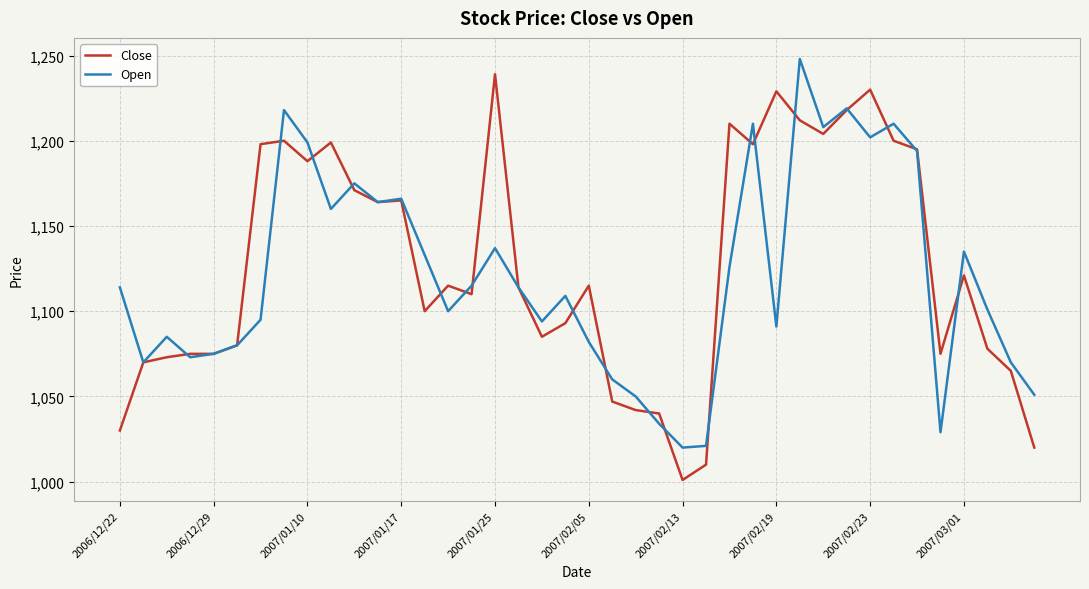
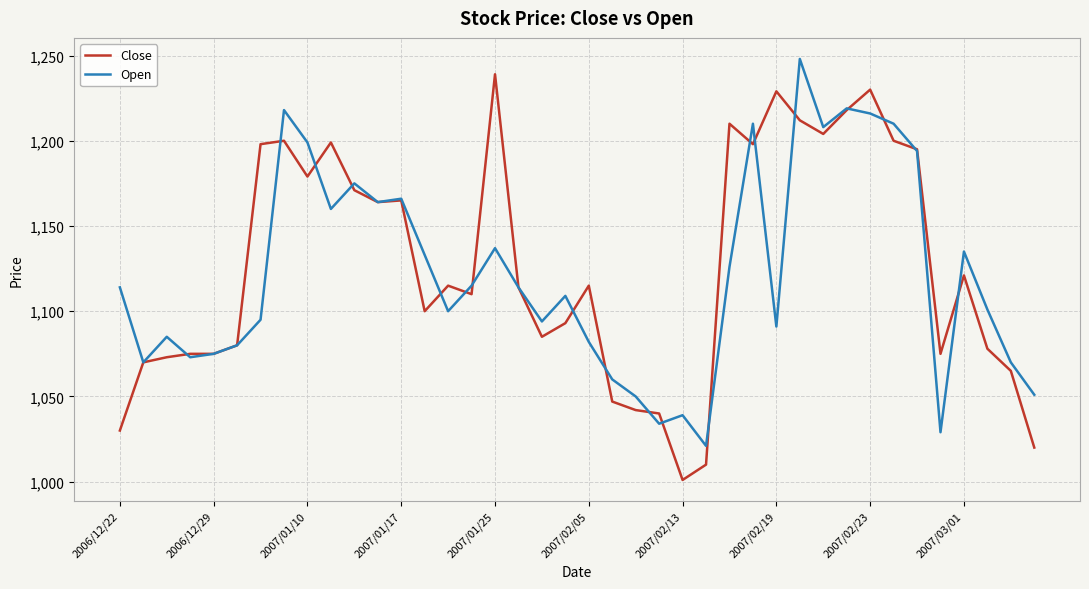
Close, 2007/01/10: 1,188 -> 1,179
Open, 2007/02/13: 1,020 -> 1,039
Open, 2007/02/23: 1,202 -> 1,216
